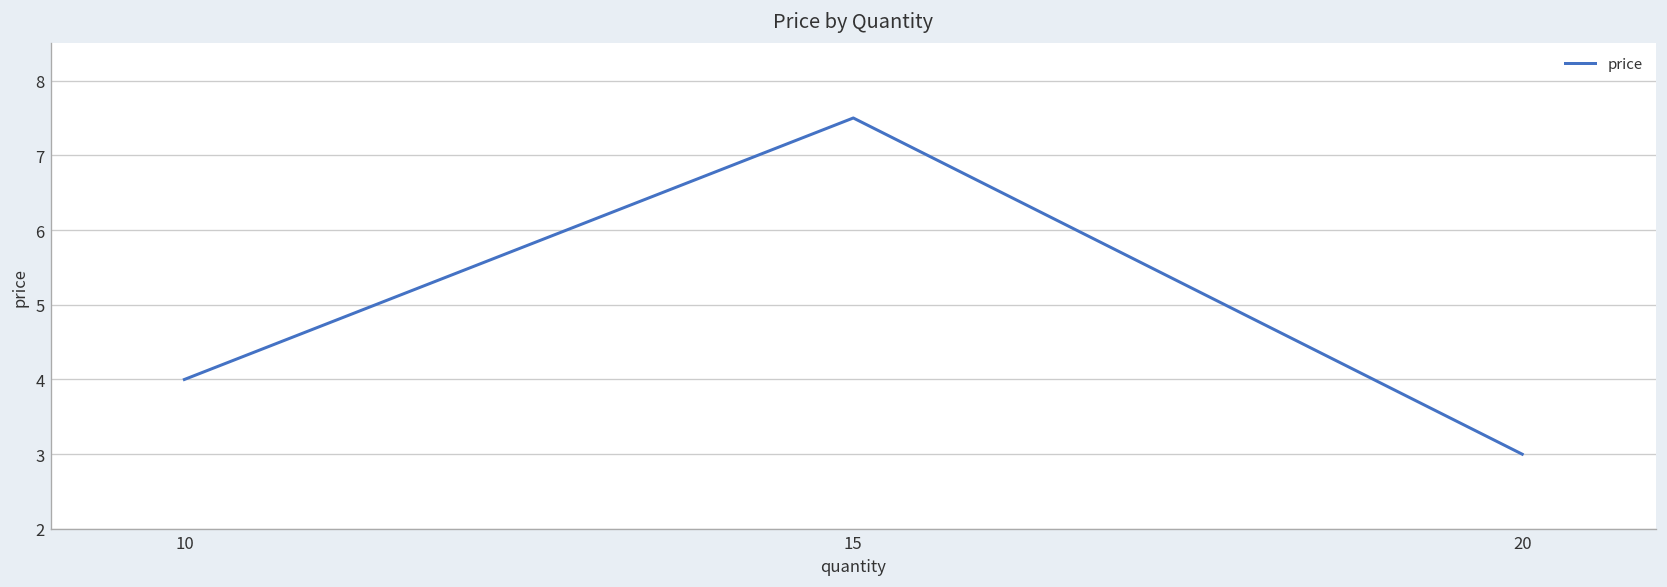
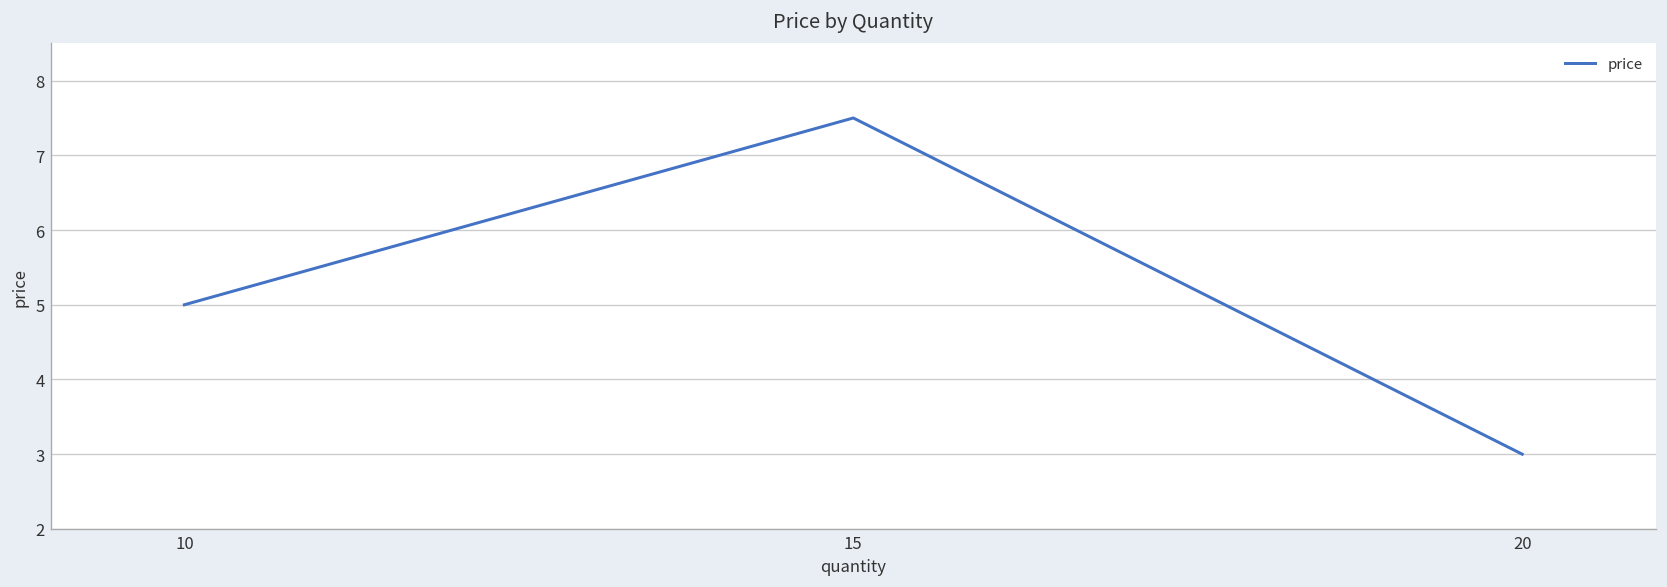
10: 4 -> 5
